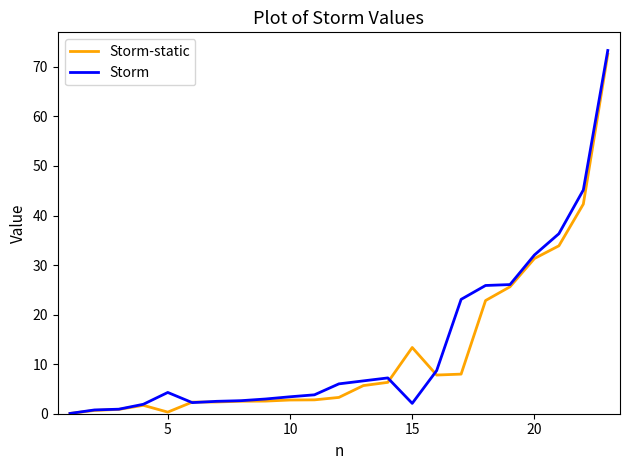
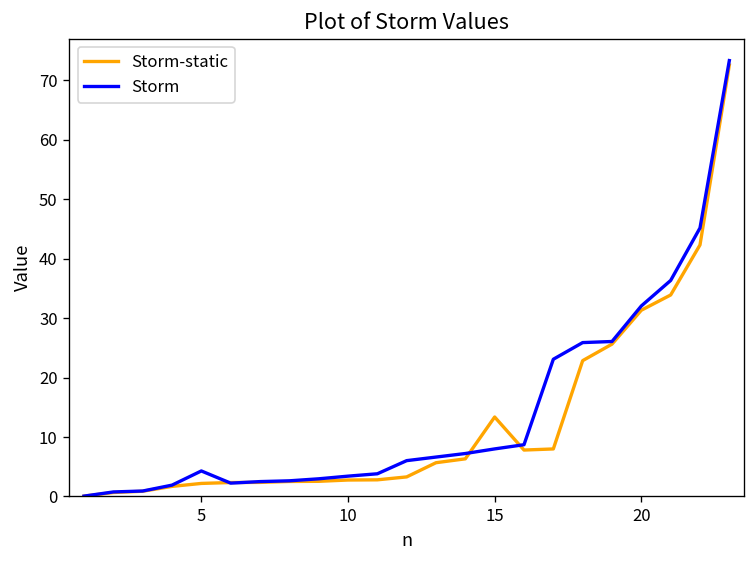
Storm-static, 5: 0 -> 2
Storm, 15: 2 -> 8
